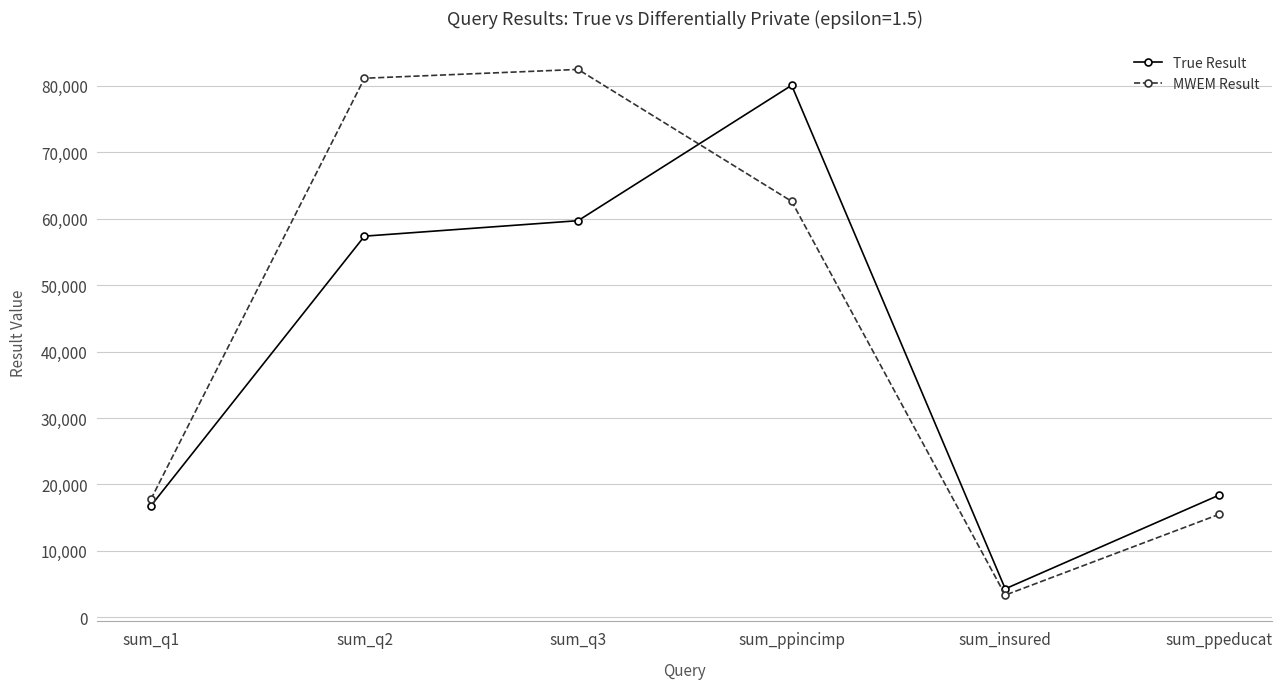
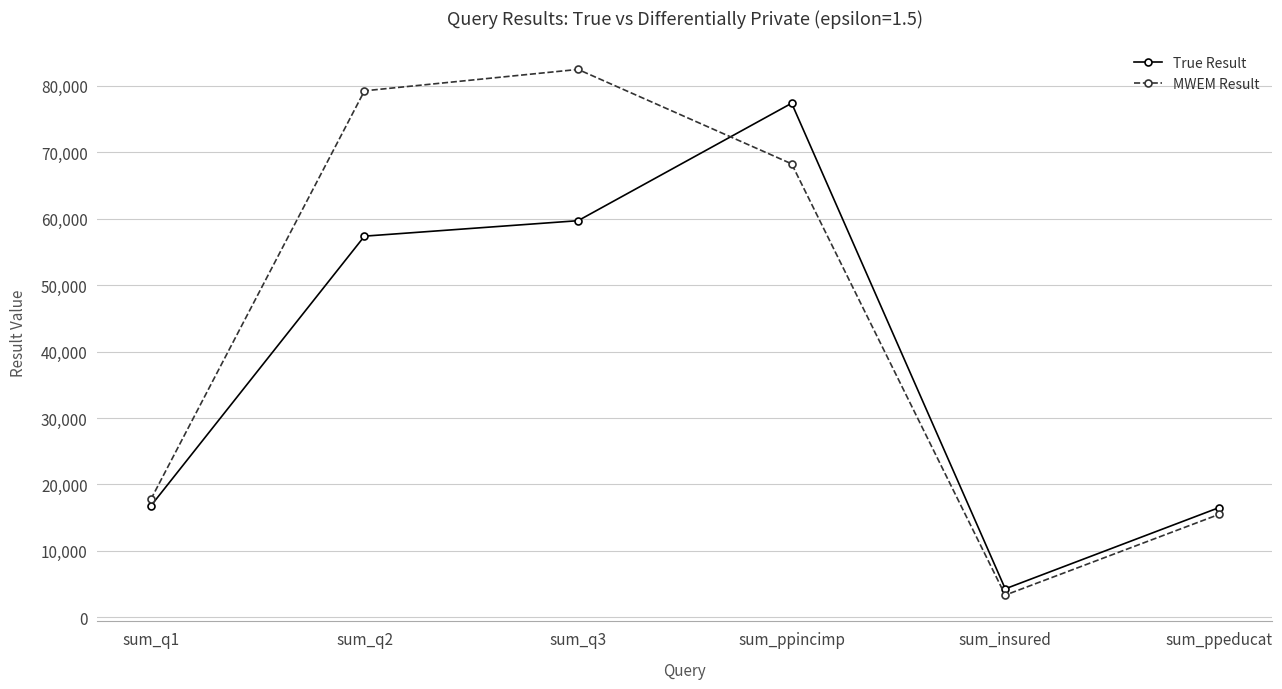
MWEM Result, sum_q2: 81,000 -> 79,000
True Result, sum_ppincimp: 80,000 -> 77,000
MWEM Result, sum_ppincimp: 63,000 -> 68,000
True Result, sum_ppeducat: 18,000 -> 17,000
